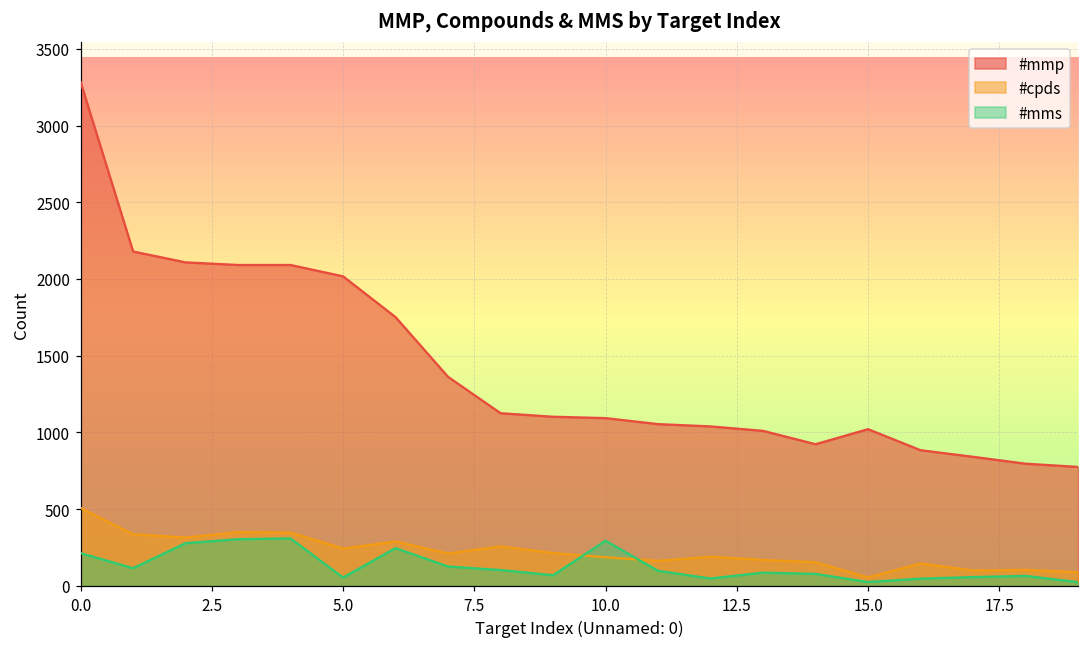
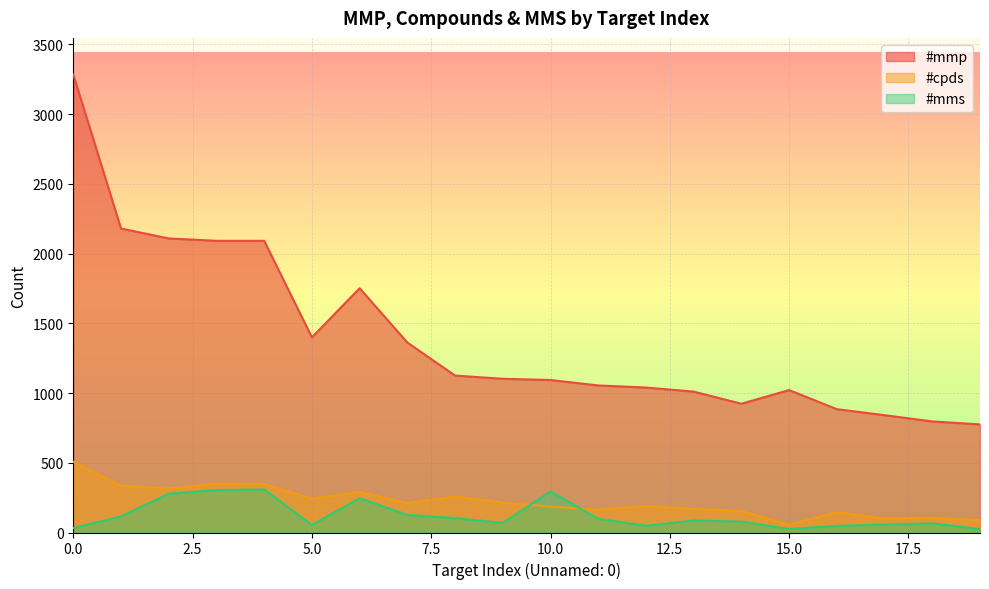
#mms, 0.0: 210 -> 30
#mmp, 5.0: 2020 -> 1400
